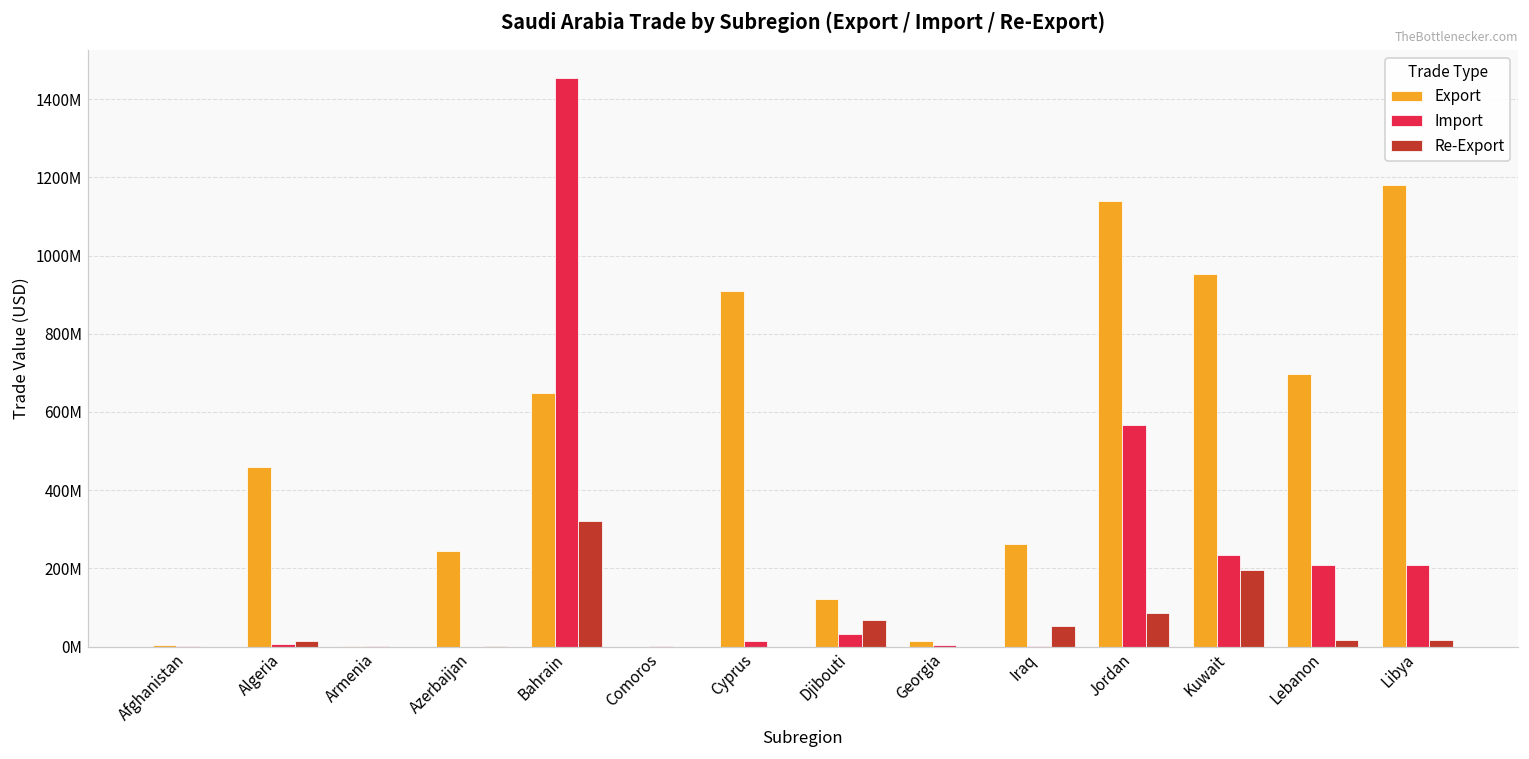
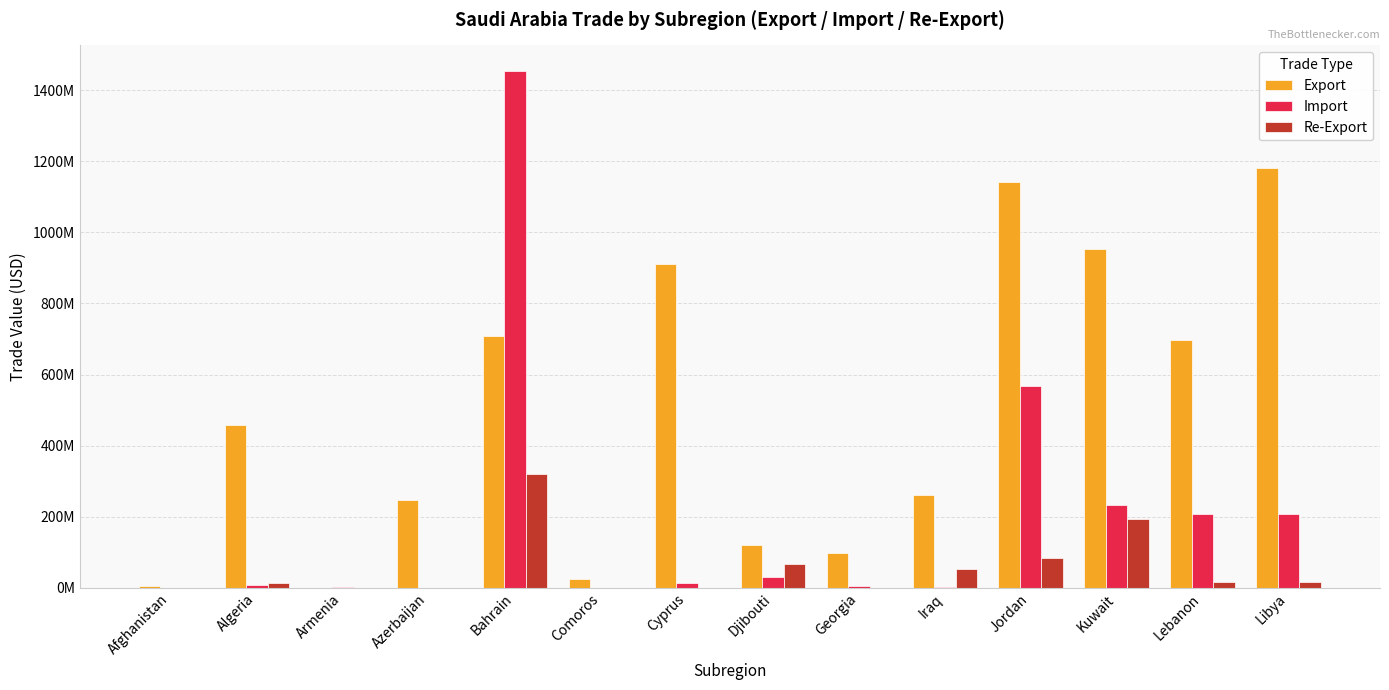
Export, Bahrain: 650000000 -> 710000000
Export, Comoros: 0 -> 20000000
Export, Georgia: 10000000 -> 100000000
